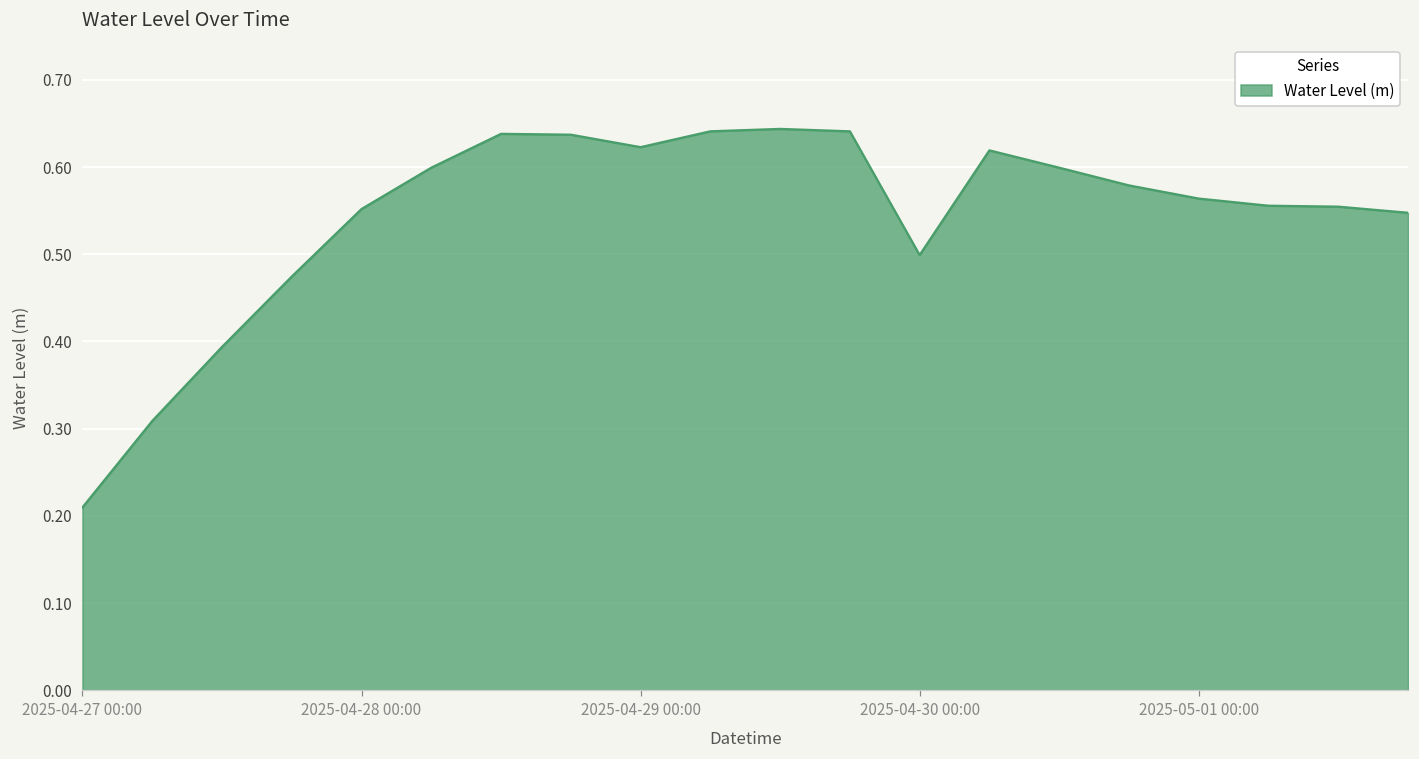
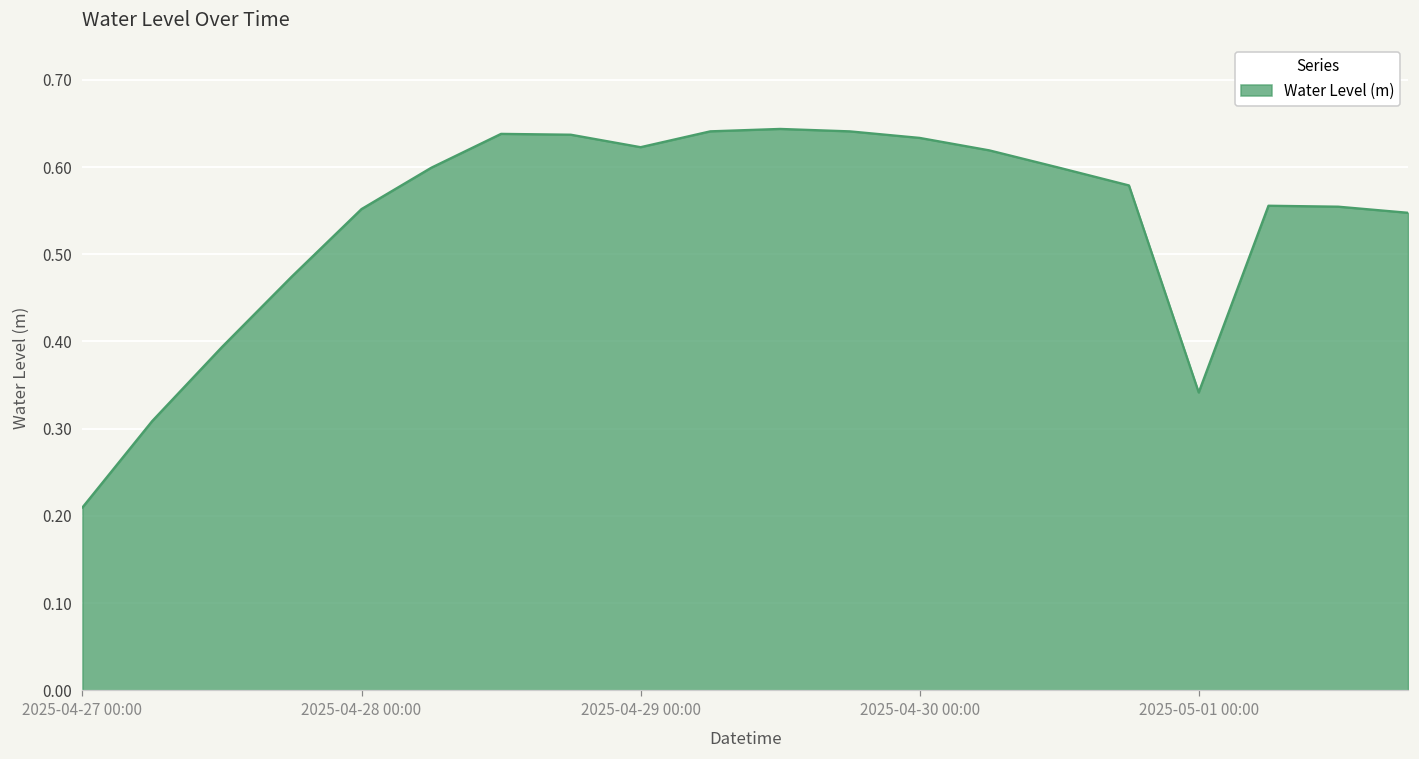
2025-04-30 00:00: 0.50 -> 0.63
2025-05-01 00:00: 0.56 -> 0.34
